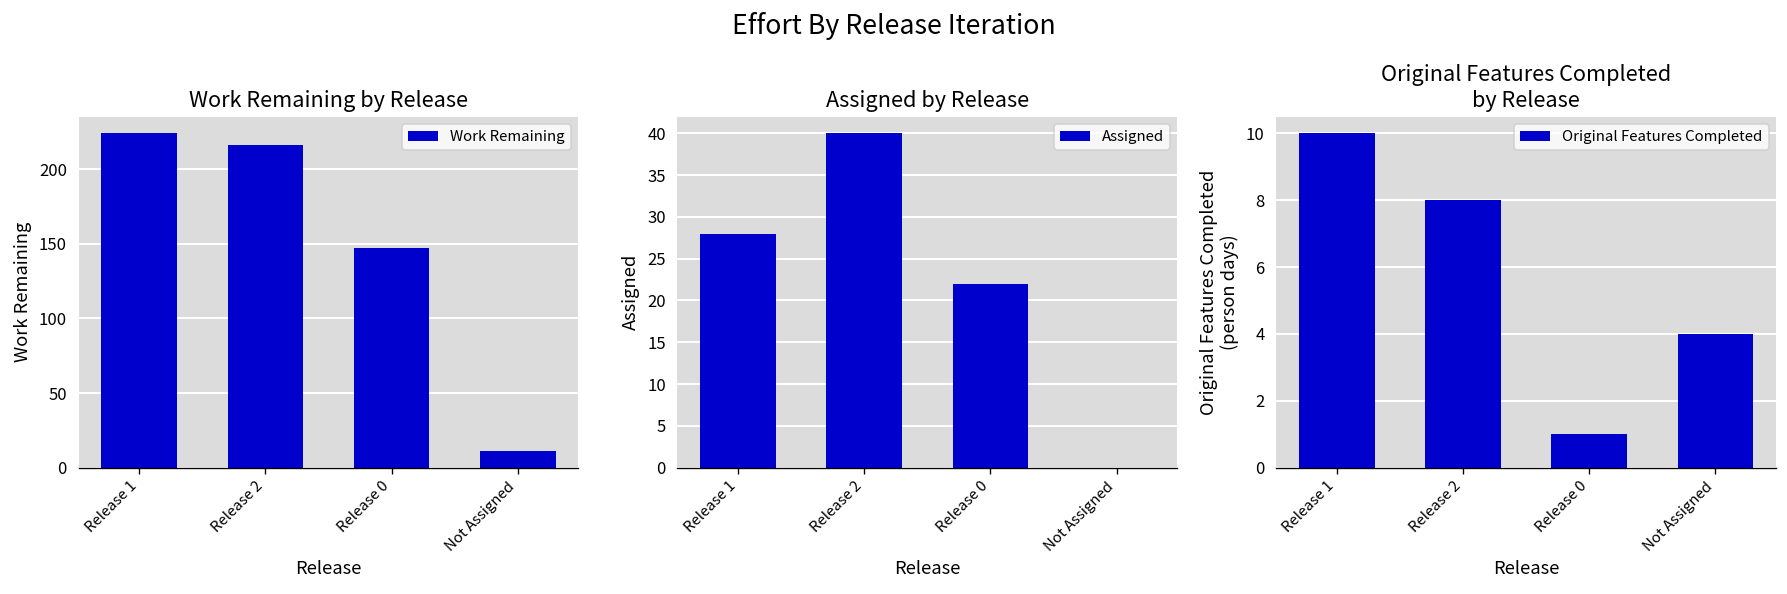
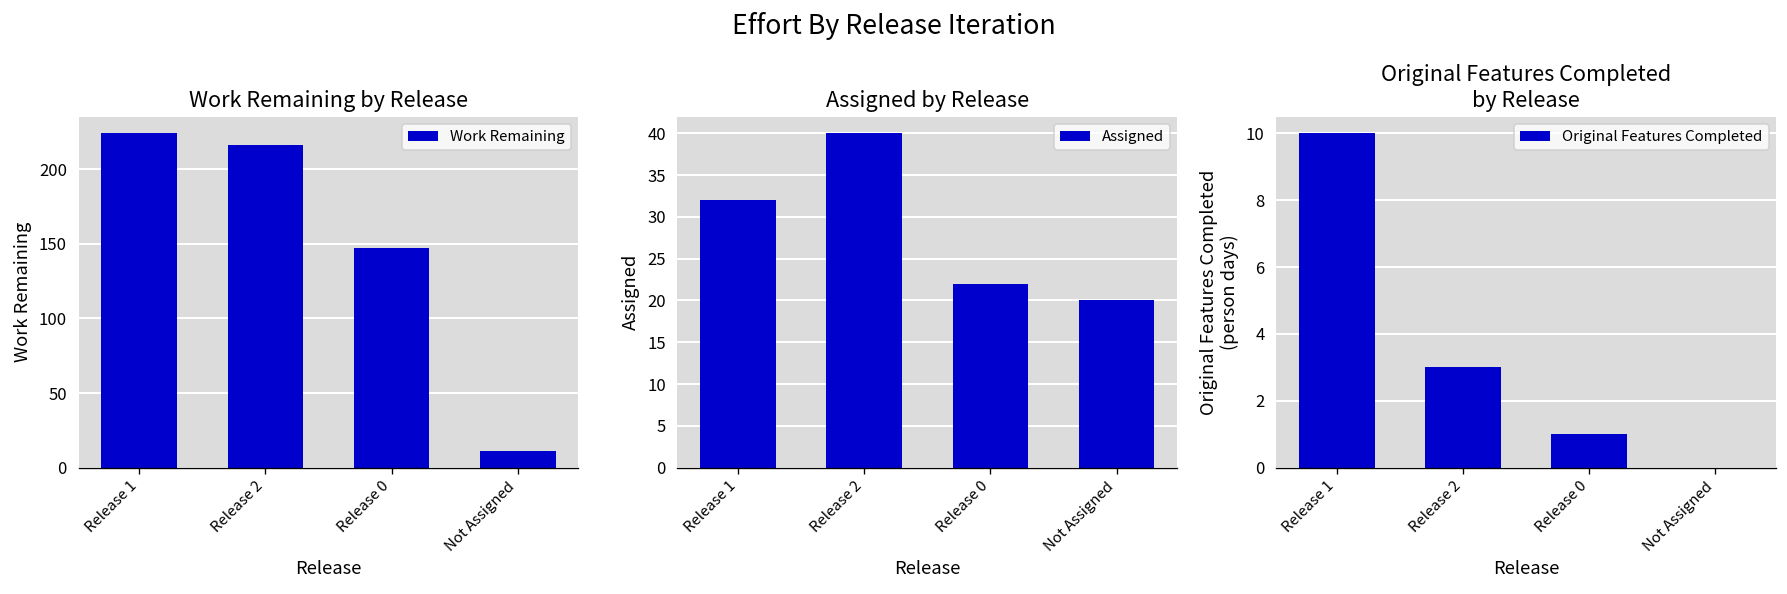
Assigned by Release, Release 1: 28 -> 32
Assigned by Release, Not Assigned: 0 -> 20
Original Features Completed by Release, Release 2: 8 -> 3
Original Features Completed by Release, Not Assigned: 4 -> 0
